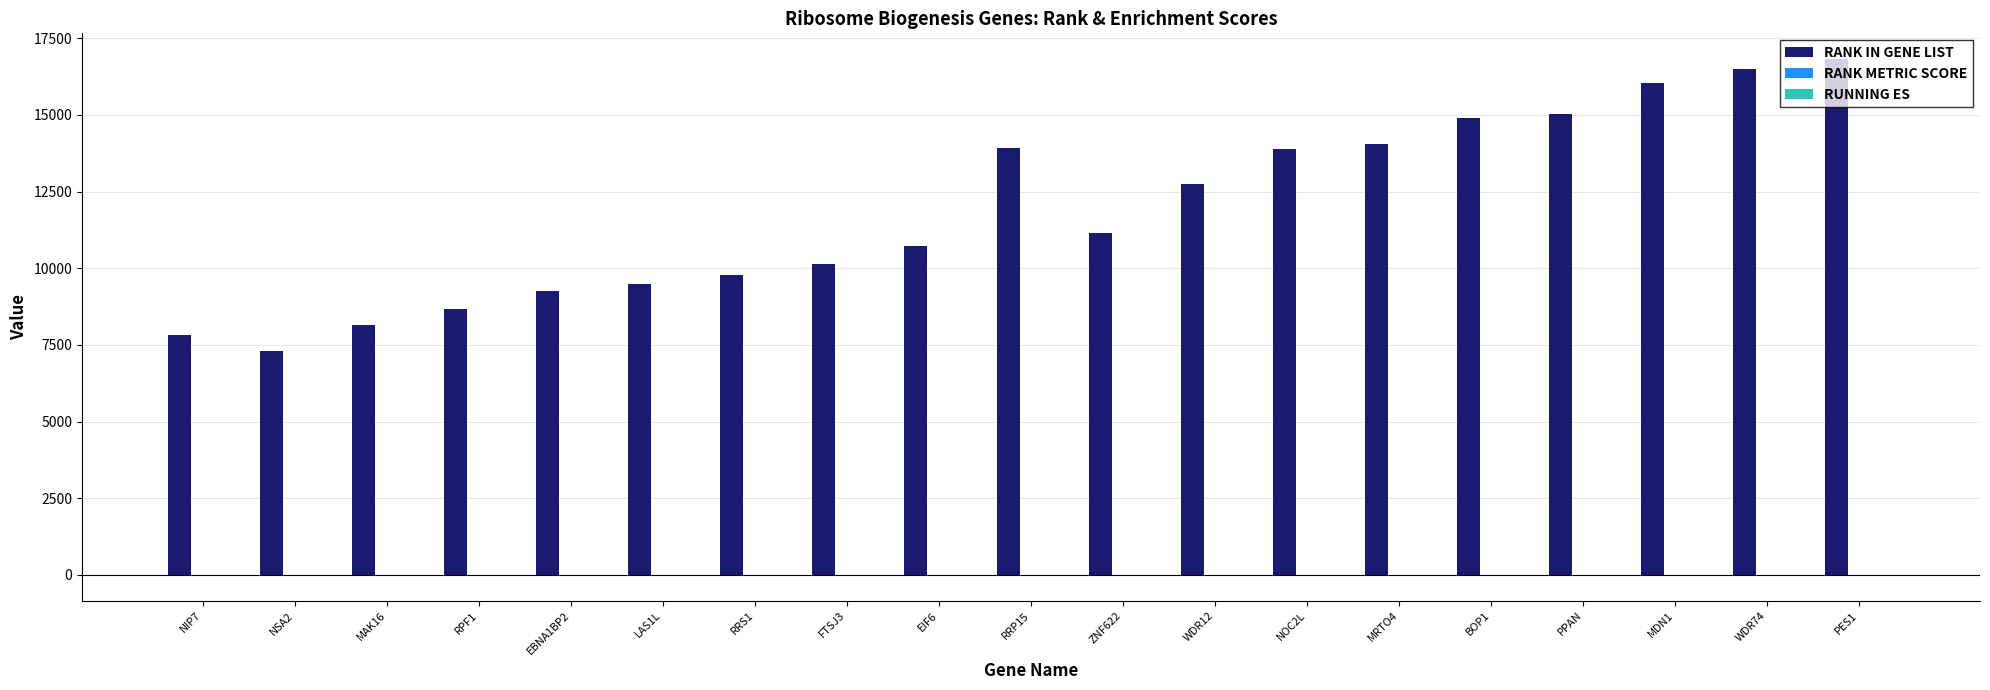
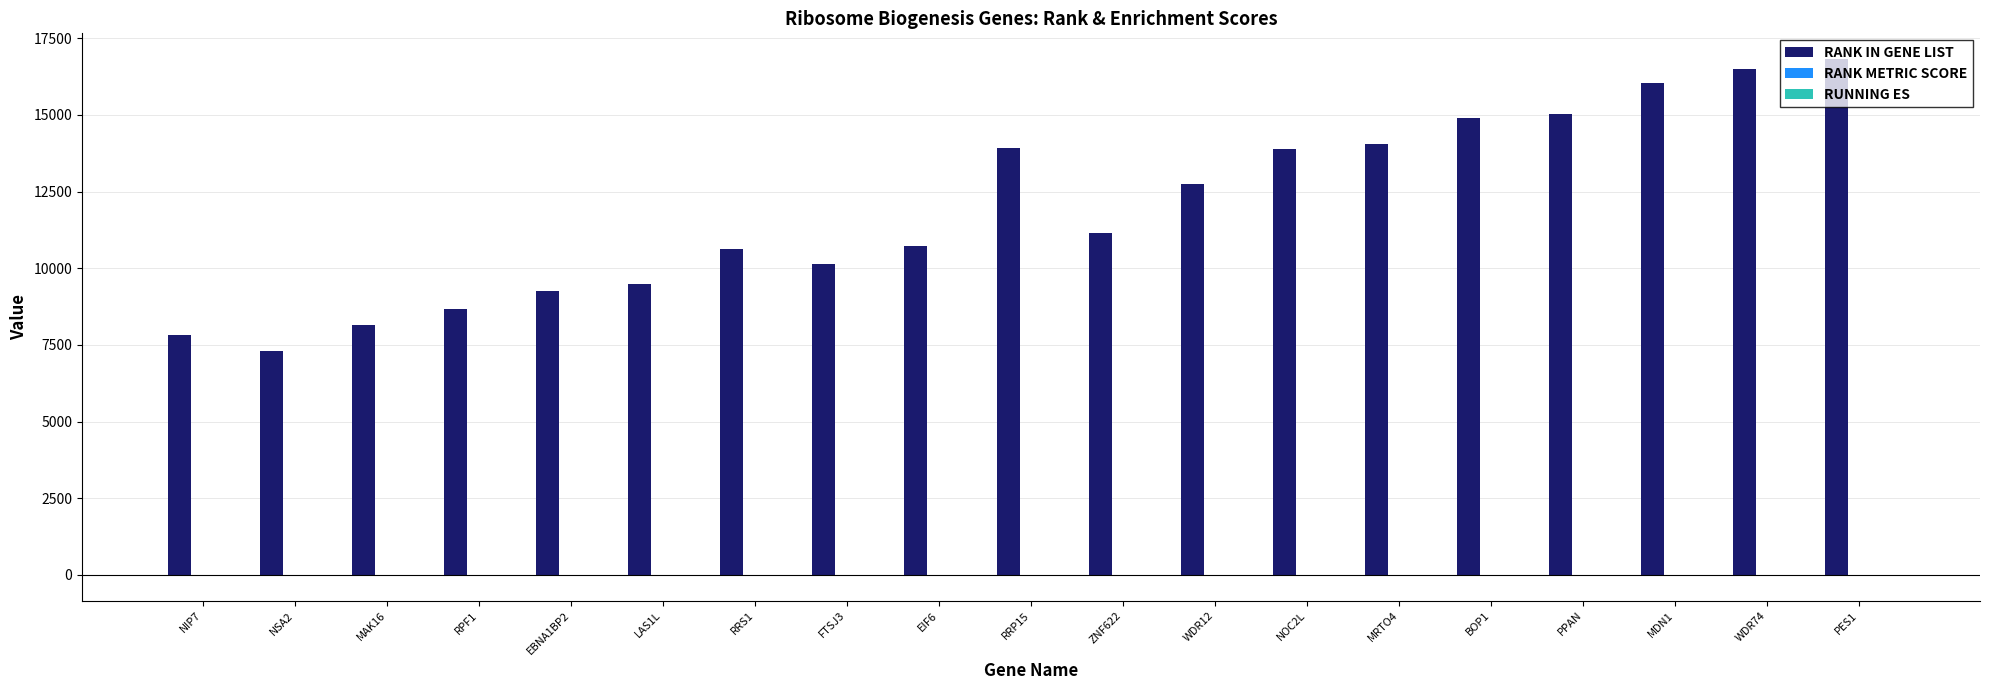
RANK IN GENE LIST, RRS1: 9800 -> 10600
